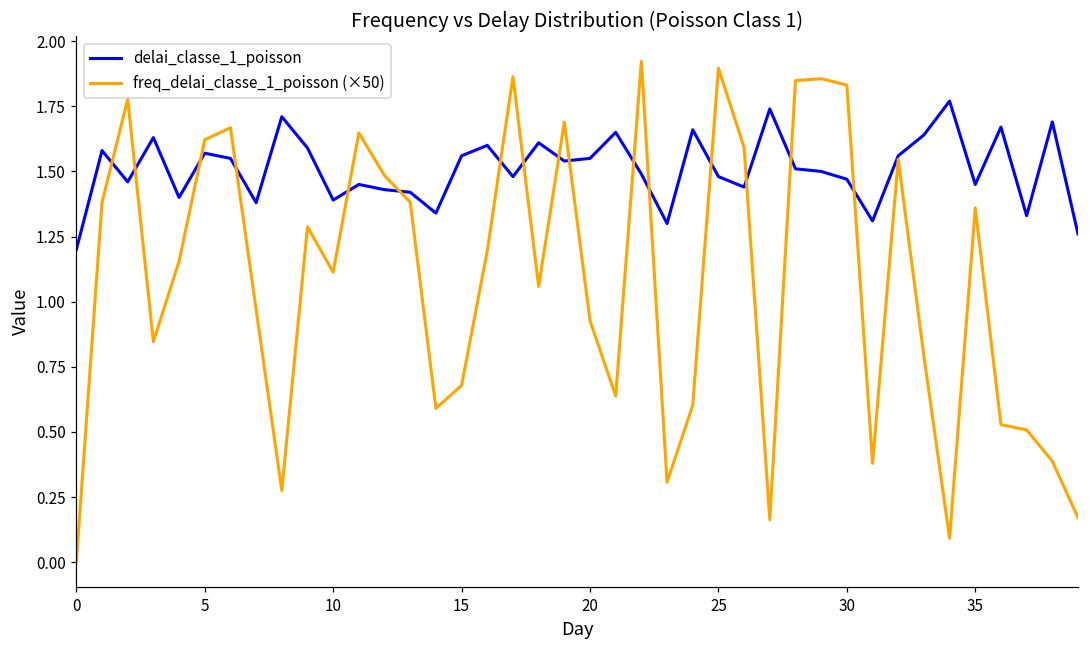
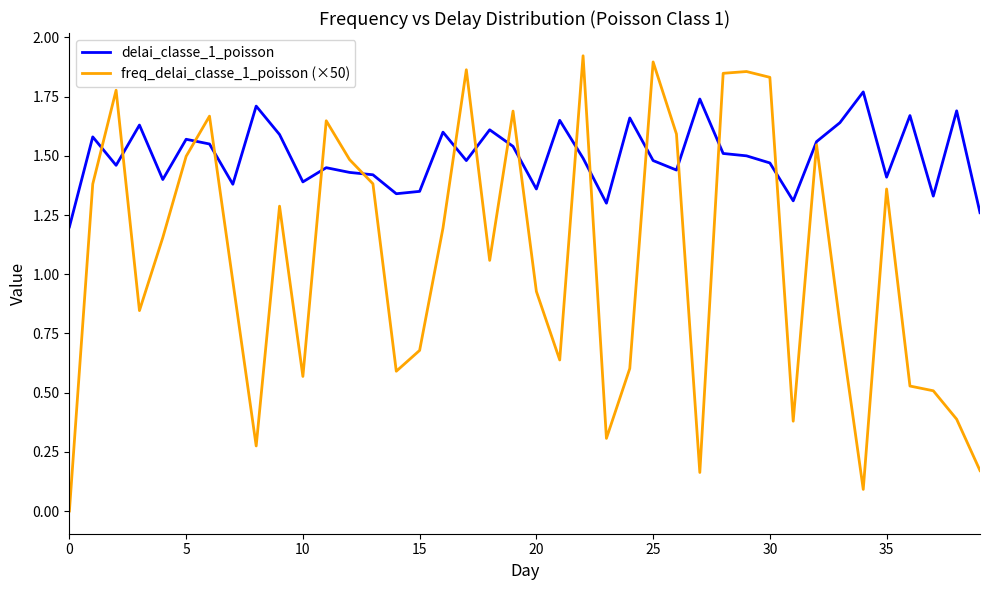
freq_delai_classe_1_poisson (×50), 5: 1.62 -> 1.50
freq_delai_classe_1_poisson (×50), 10: 1.11 -> 0.57
delai_classe_1_poisson, 15: 1.56 -> 1.35
delai_classe_1_poisson, 20: 1.55 -> 1.36
delai_classe_1_poisson, 35: 1.45 -> 1.41
